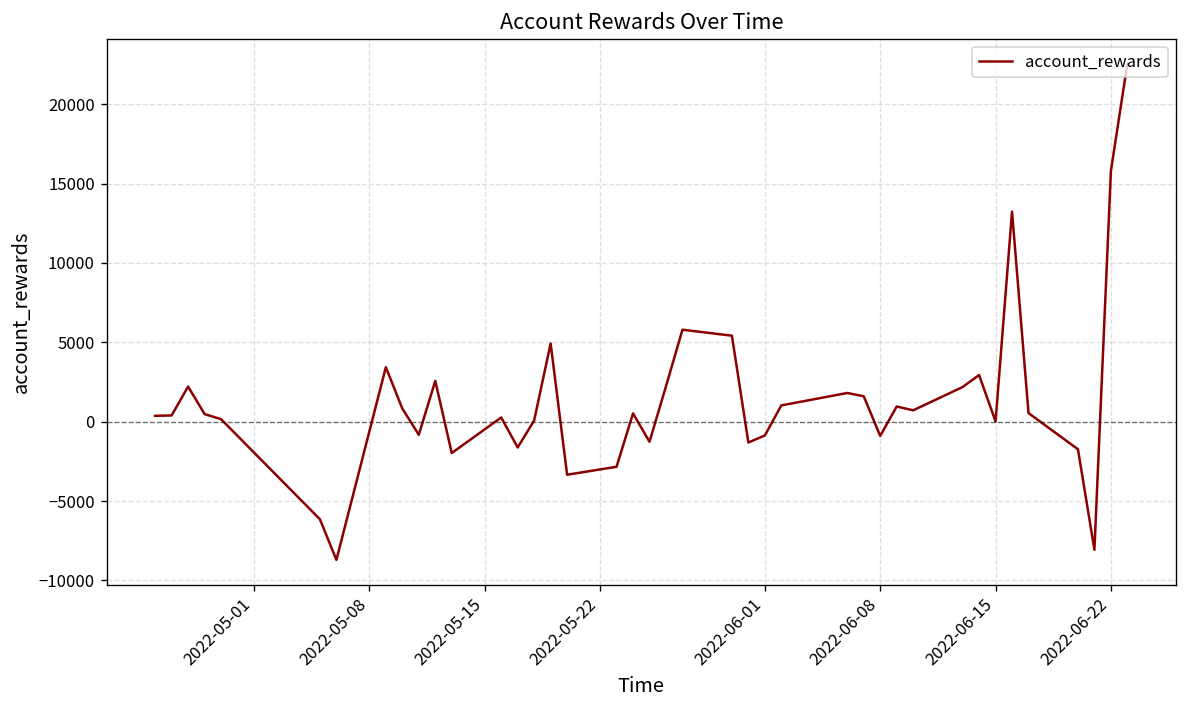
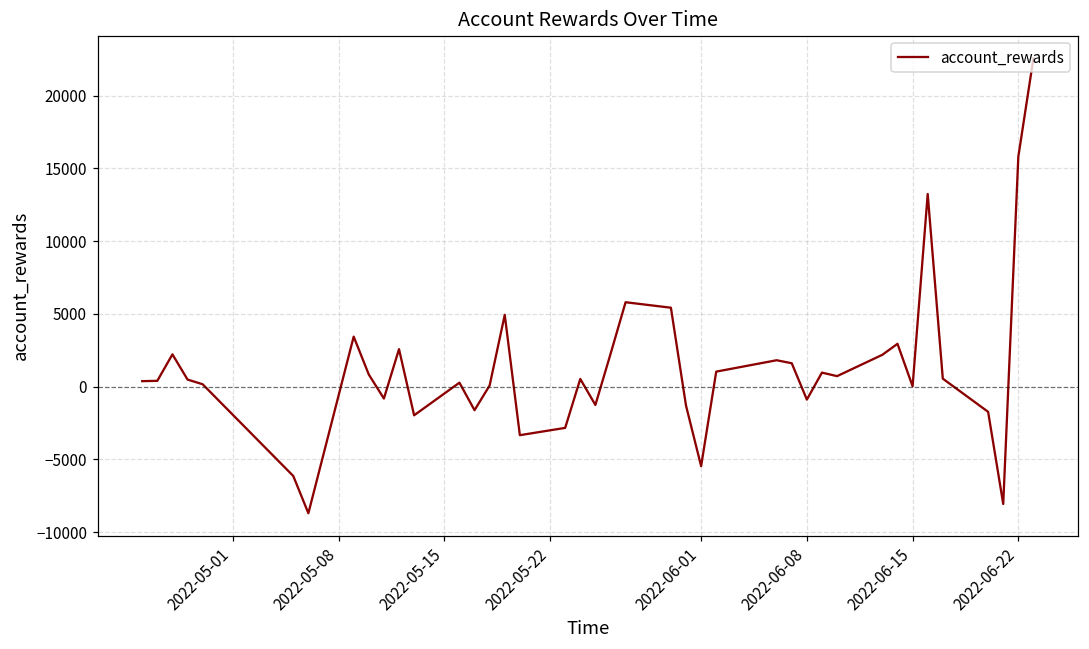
2022-06-01: -900 -> -5500
